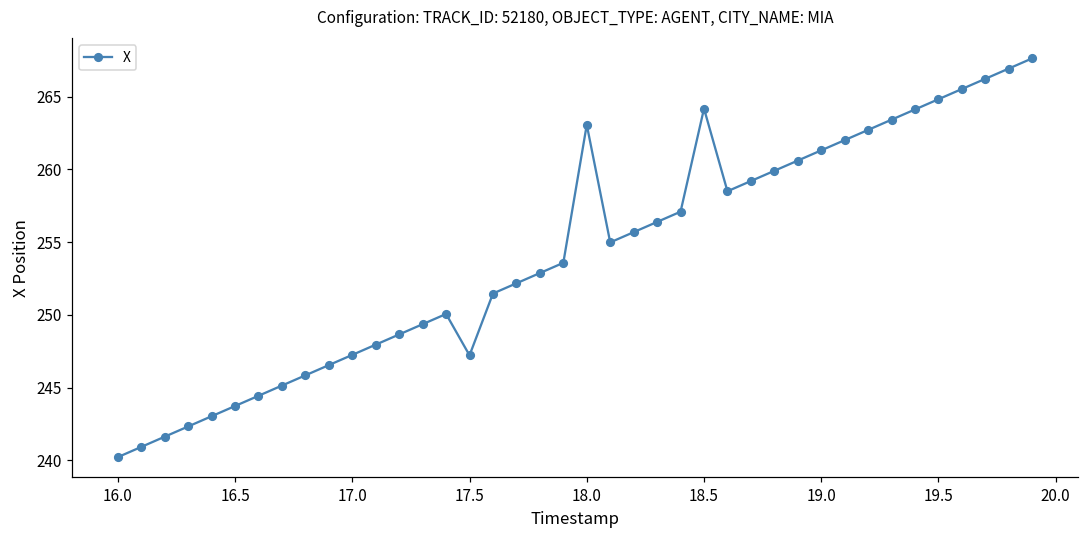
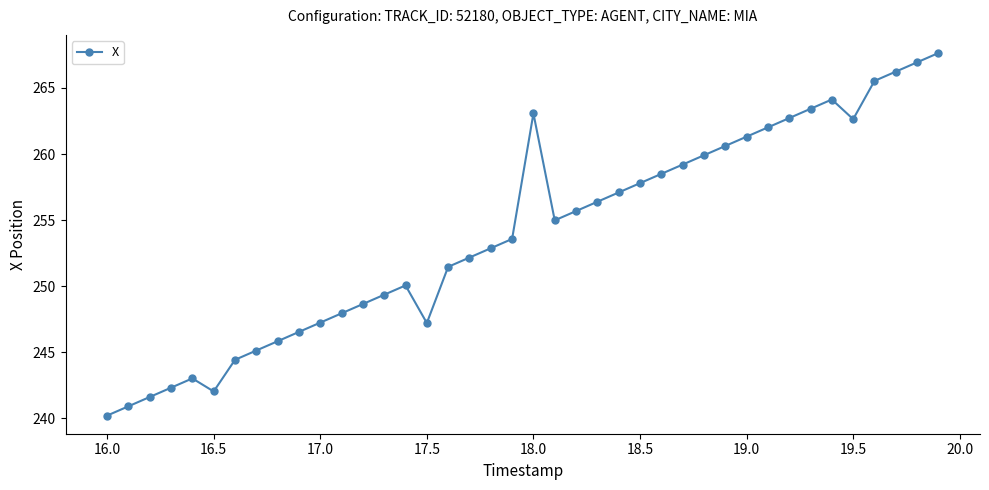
16.5: 243.7 -> 242.0
18.5: 264.2 -> 257.8
19.5: 264.8 -> 262.6
